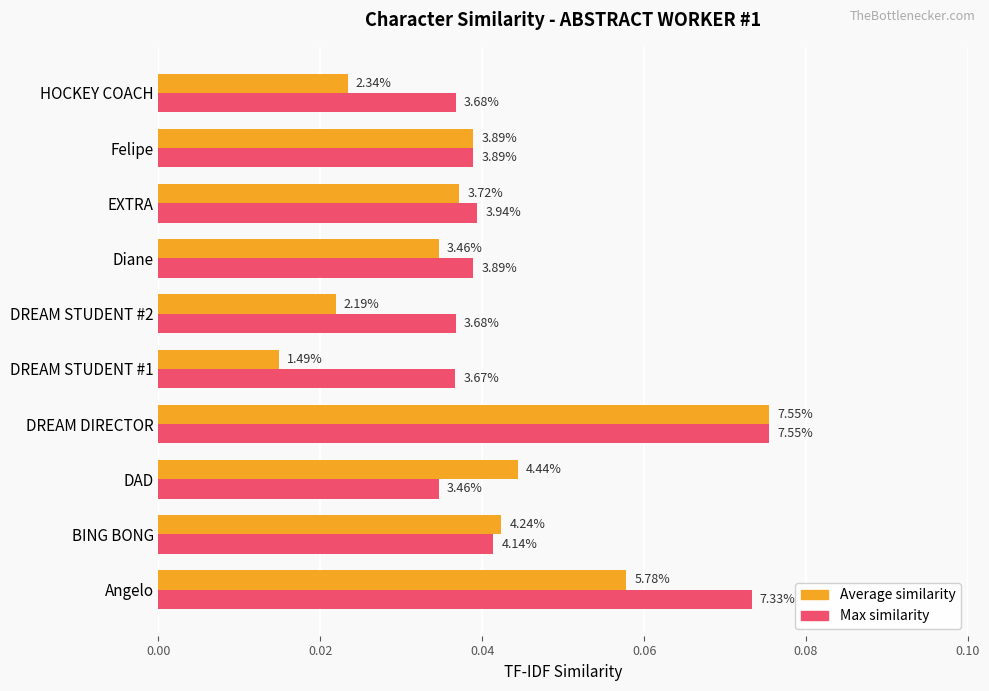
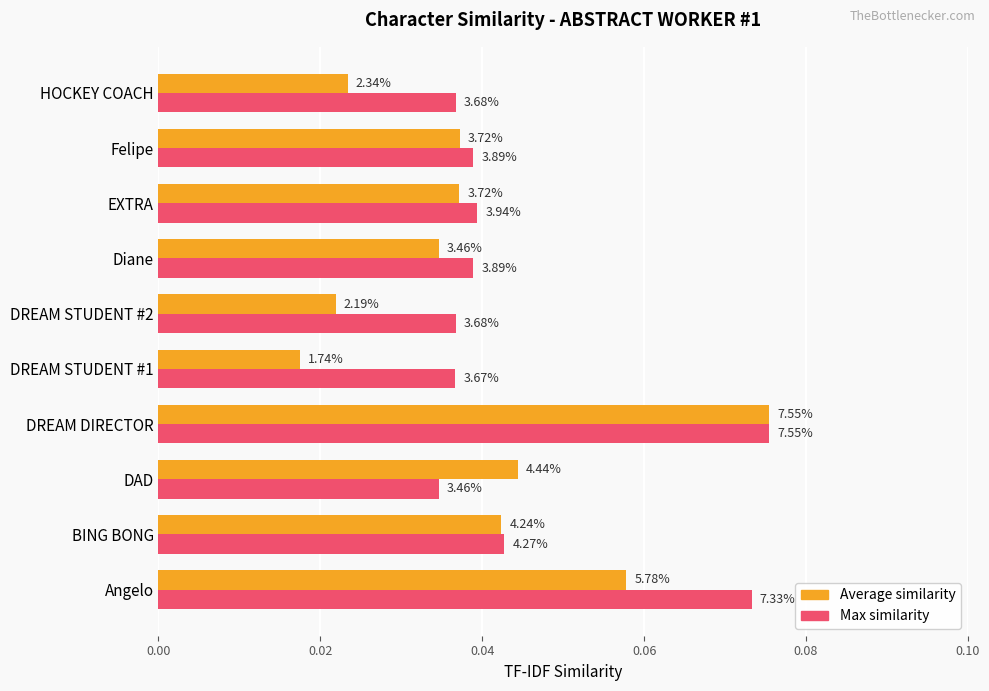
Average similarity, Felipe: 3.89% -> 3.72%
Average similarity, DREAM STUDENT #1: 1.49% -> 1.74%
Max similarity, BING BONG: 4.14% -> 4.27%
